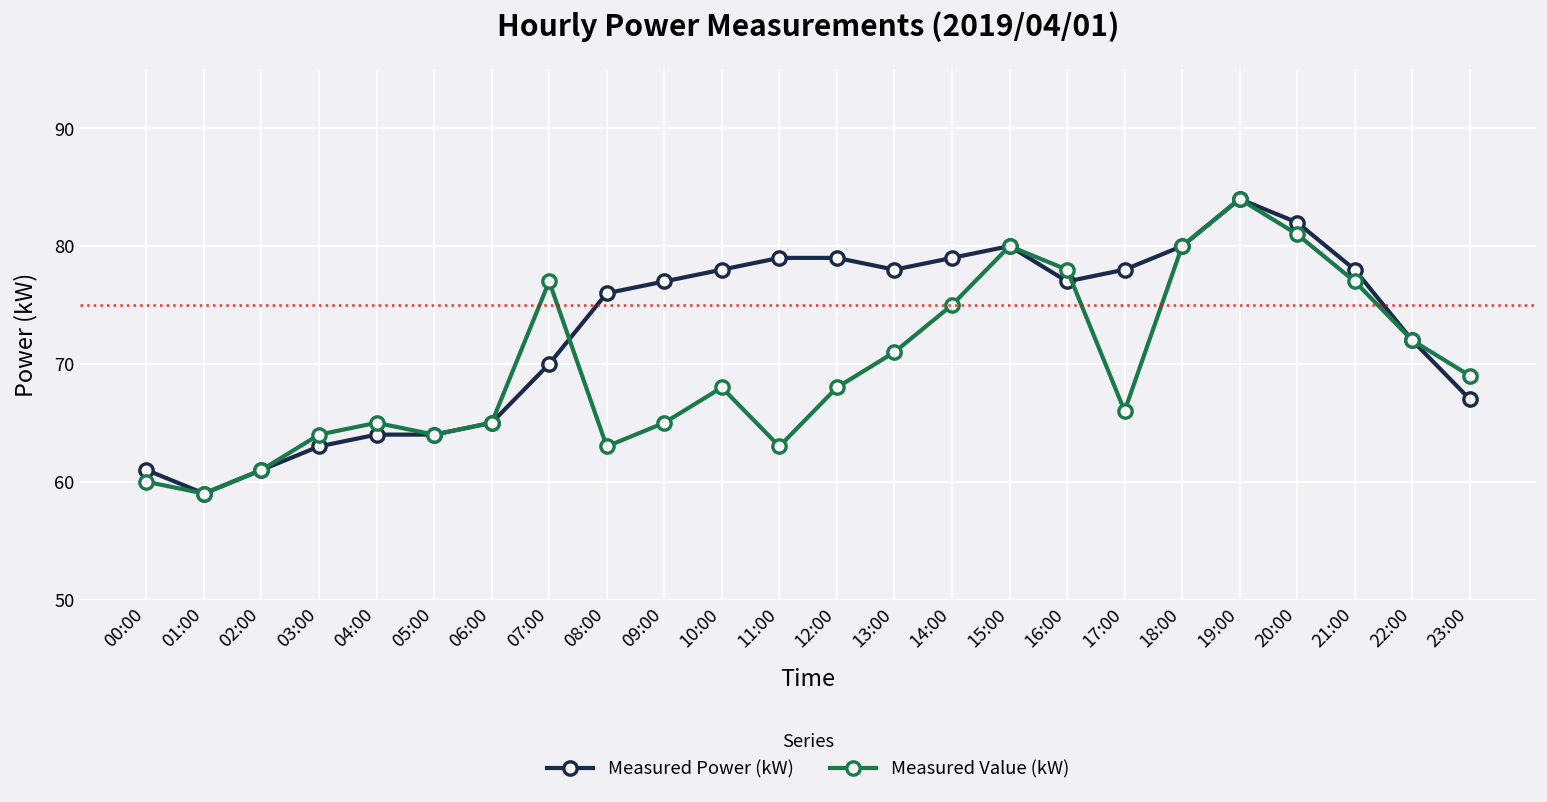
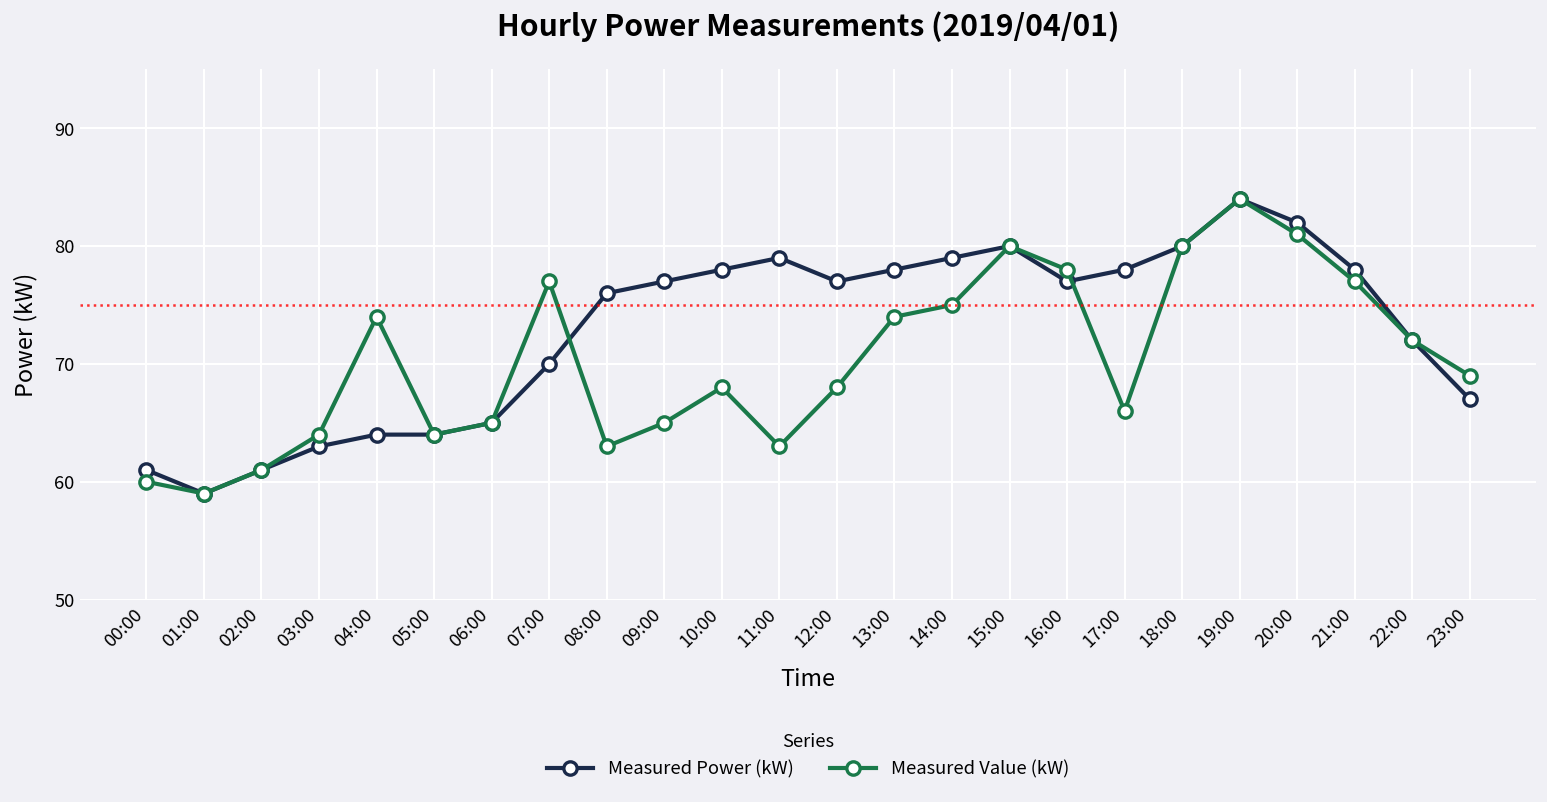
Measured Value (kW), 04:00: 65 -> 74
Measured Power (kW), 12:00: 79 -> 77
Measured Value (kW), 13:00: 71 -> 74
